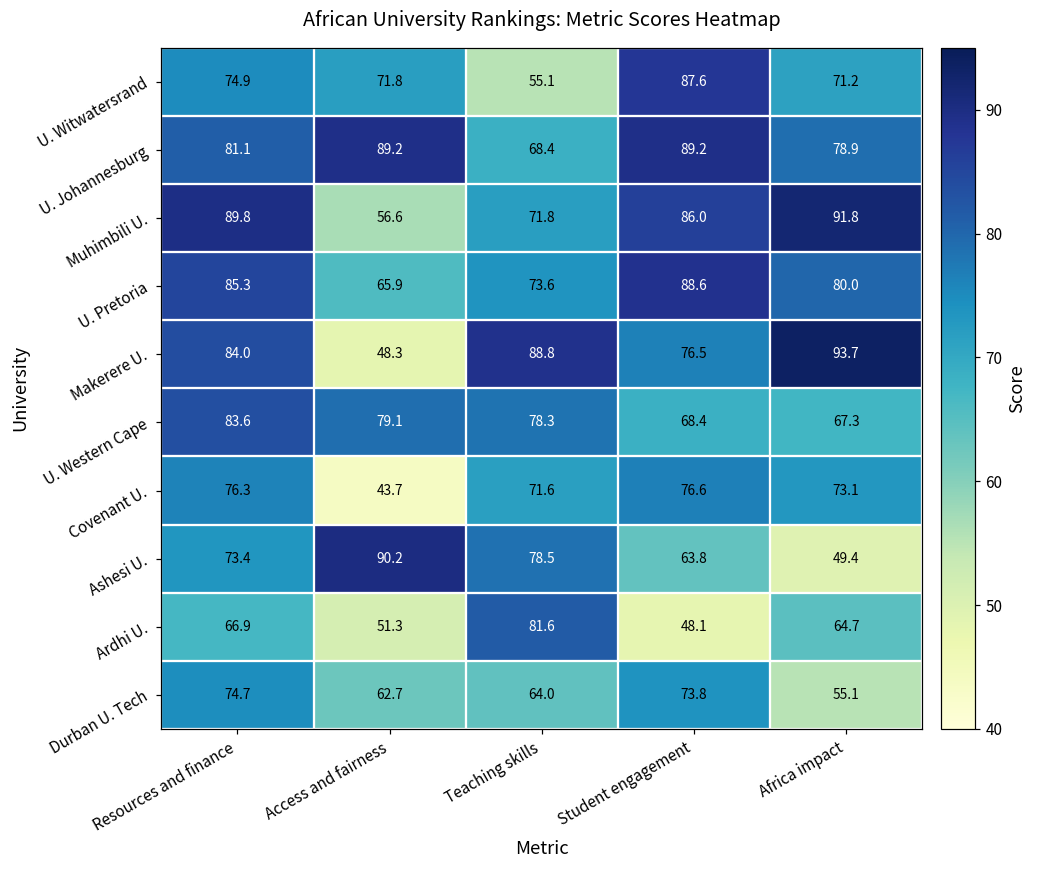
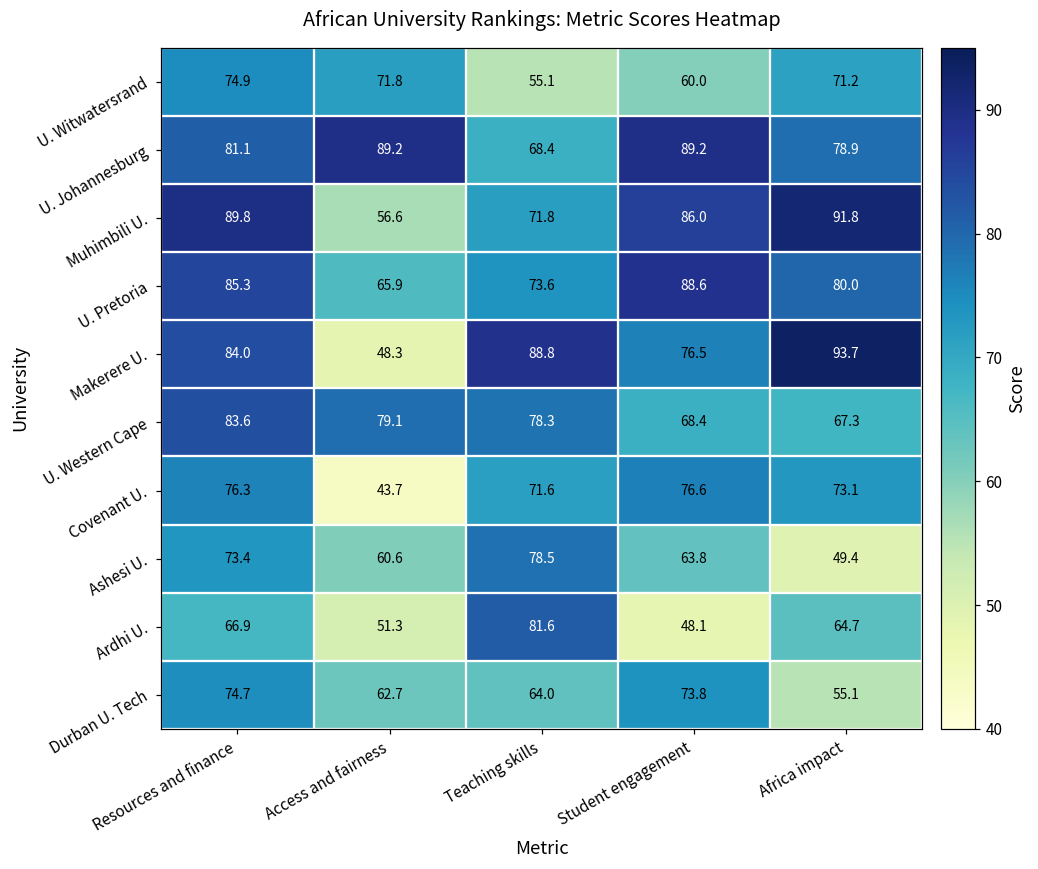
U. Witwatersrand, Student engagement: 87.6 -> 60.0
Ashesi U., Access and fairness: 90.2 -> 60.6
